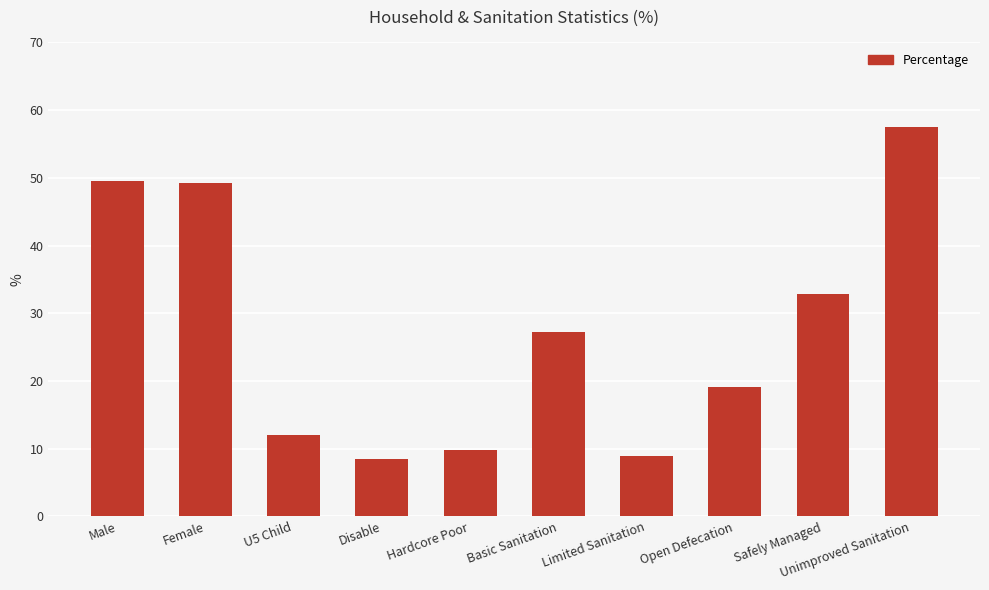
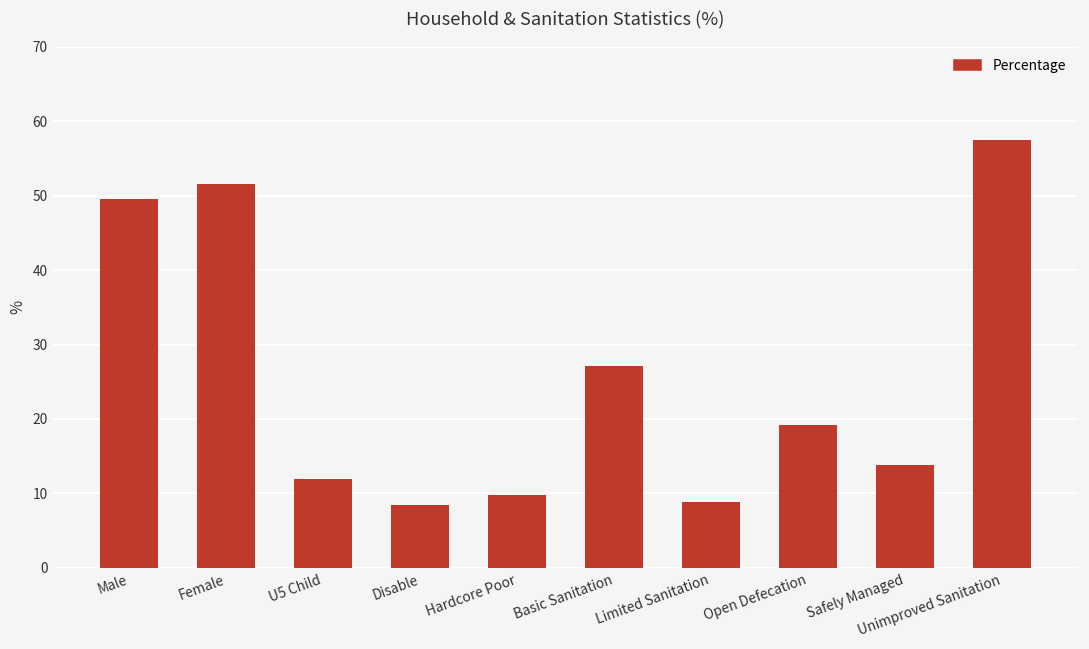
Female: 49 -> 52
Safely Managed: 33 -> 14
